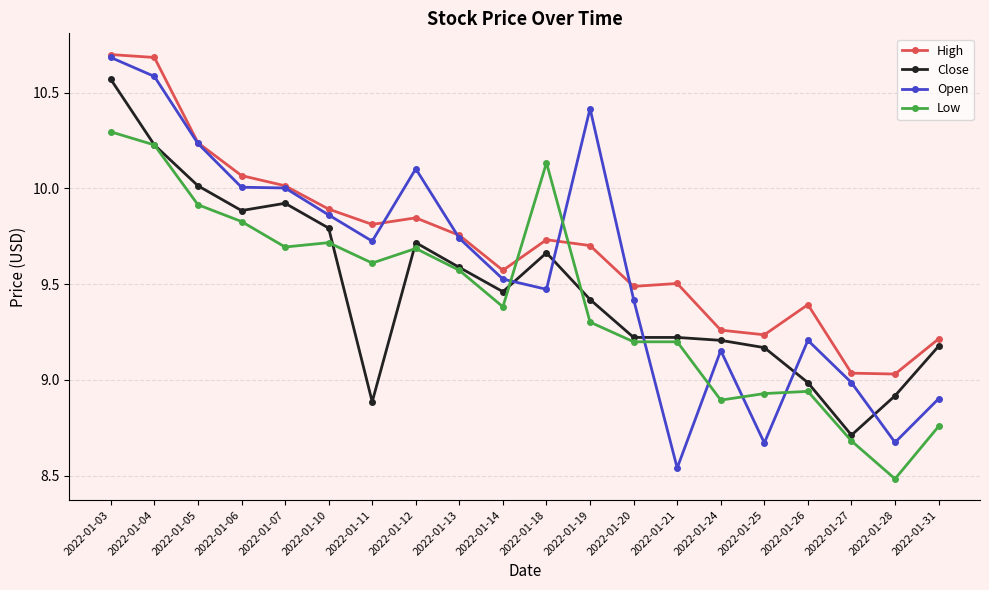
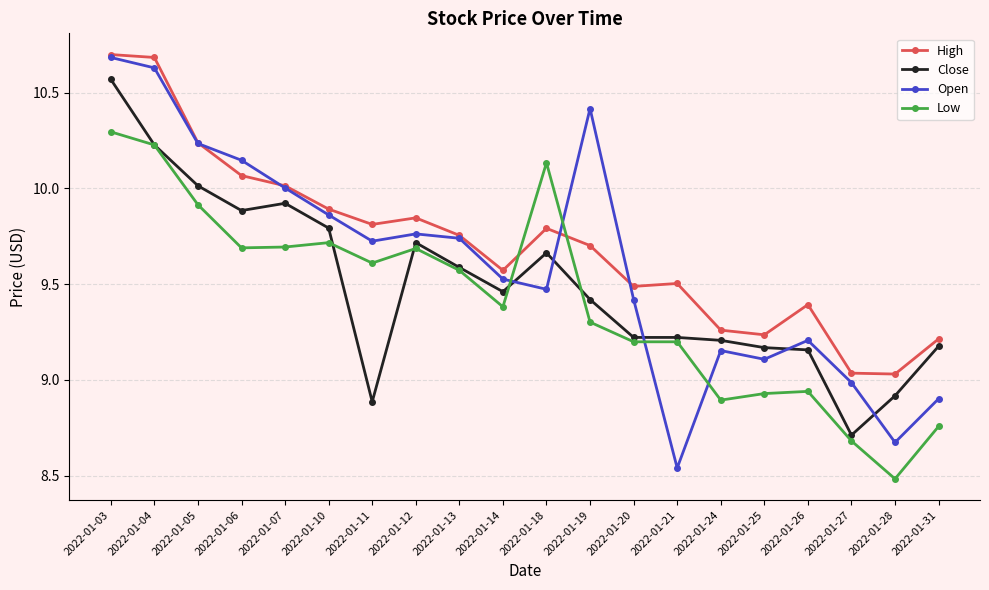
Open, 2022-01-04: 10.58 -> 10.63
Open, 2022-01-06: 10.01 -> 10.15
Low, 2022-01-06: 9.83 -> 9.69
Open, 2022-01-12: 10.10 -> 9.76
High, 2022-01-18: 9.73 -> 9.79
Open, 2022-01-25: 8.67 -> 9.11
Close, 2022-01-26: 8.99 -> 9.16
